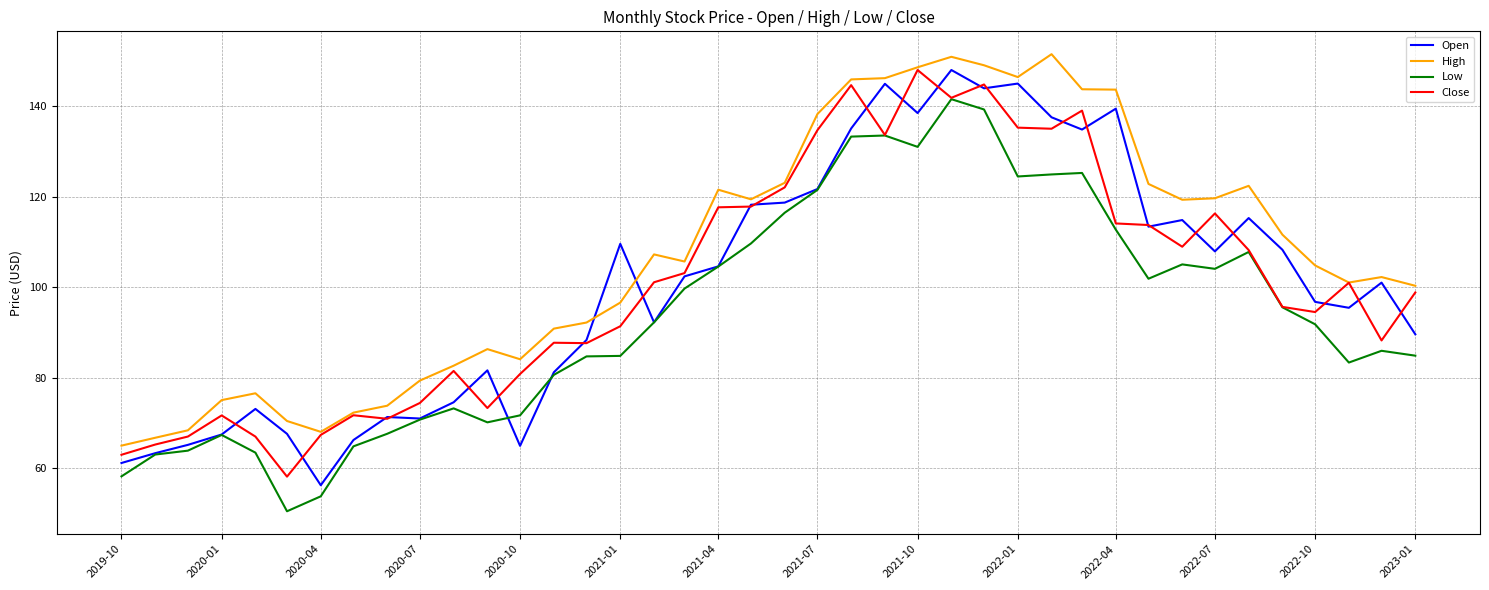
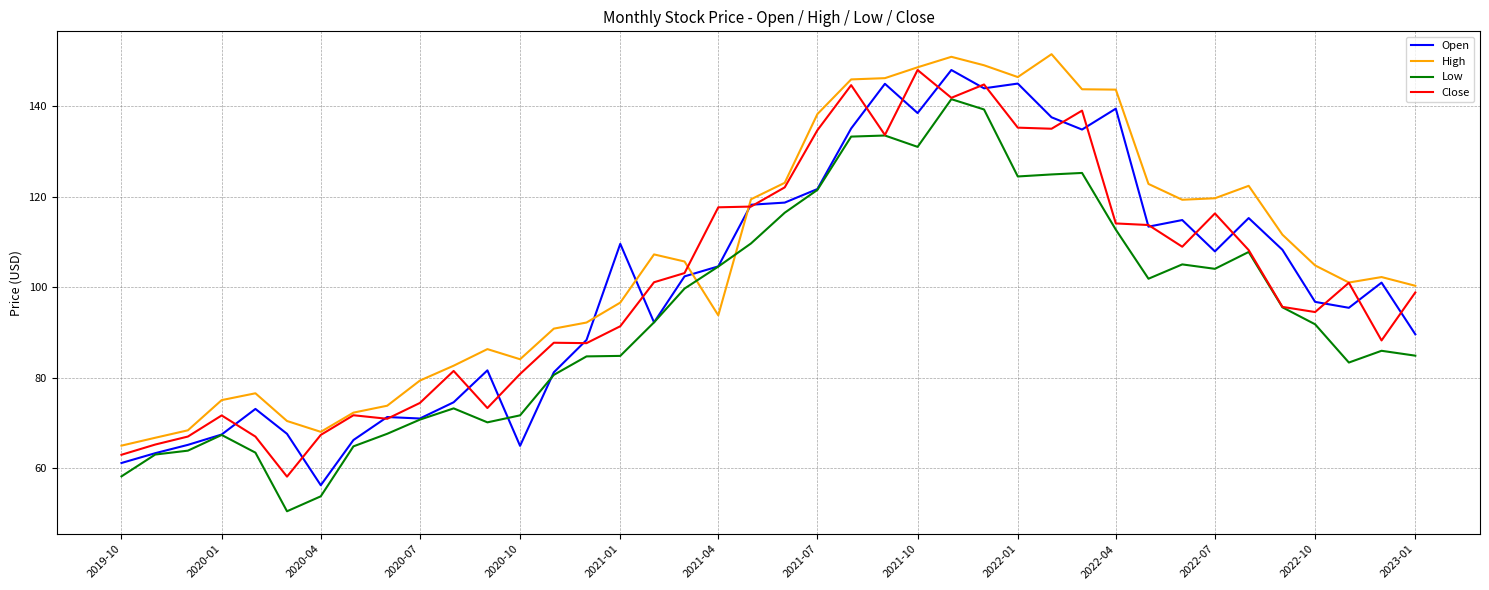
High, 2021-04: 122 -> 94
